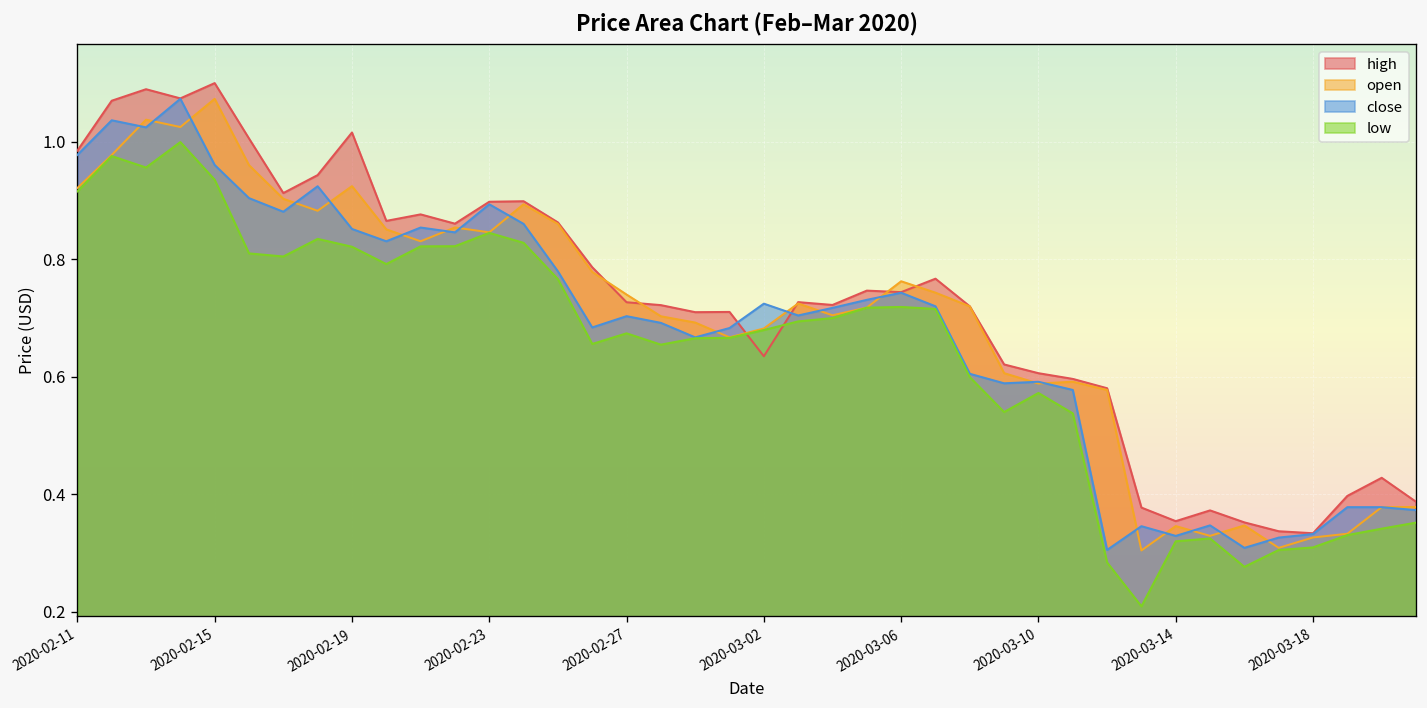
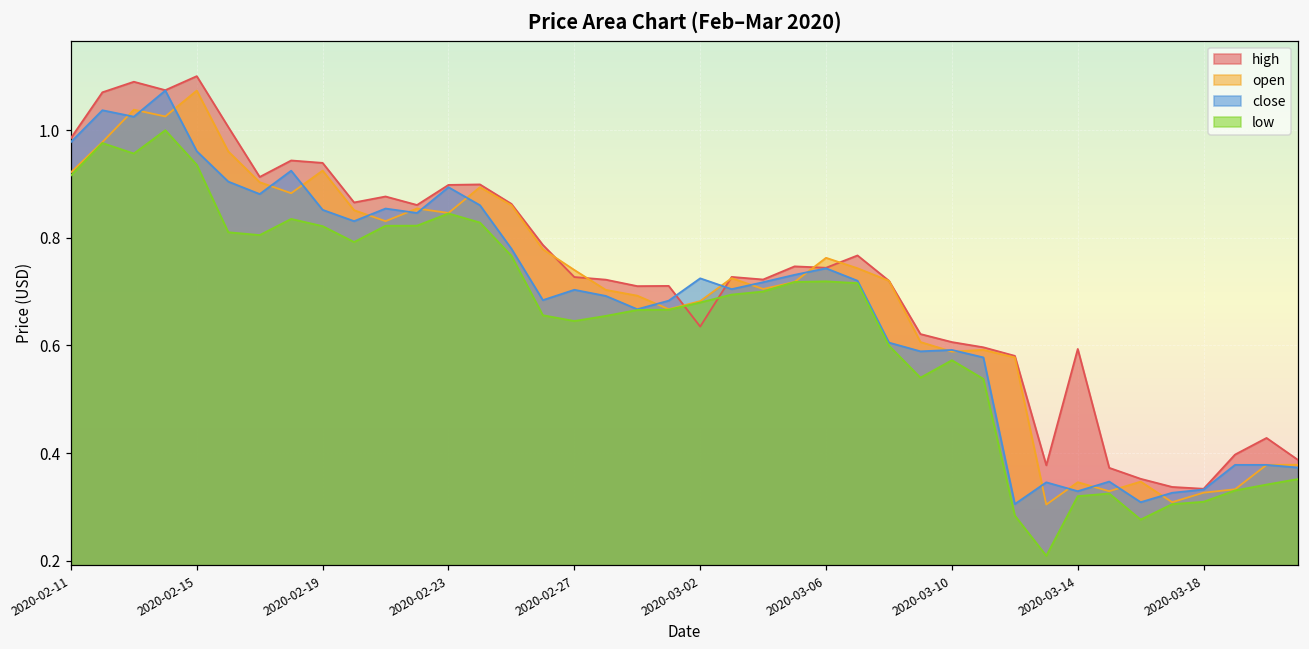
high, 2020-02-19: 1.02 -> 0.94
low, 2020-02-27: 0.67 -> 0.65
high, 2020-03-14: 0.35 -> 0.59
